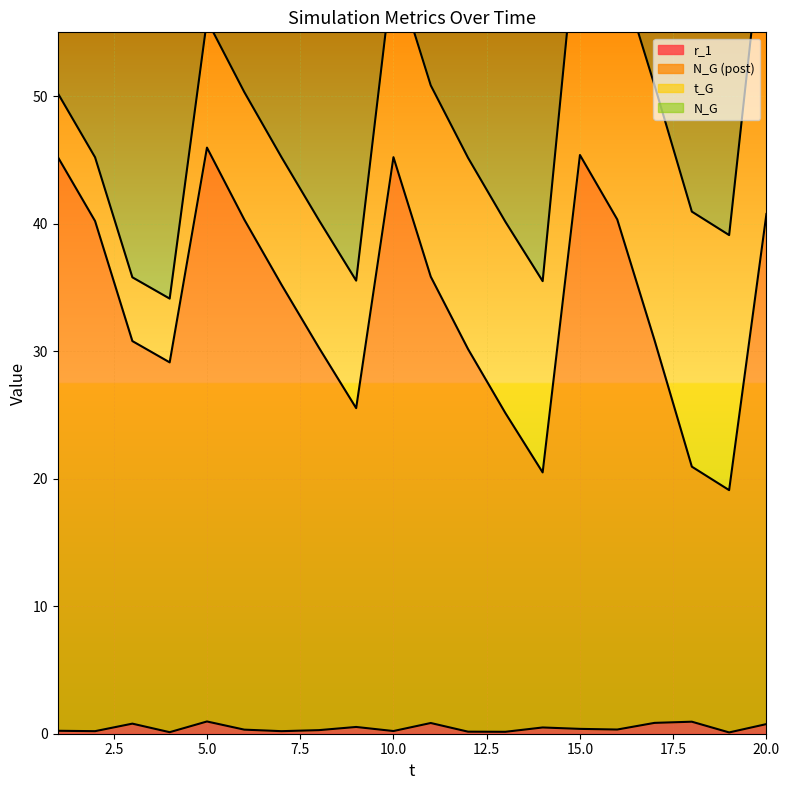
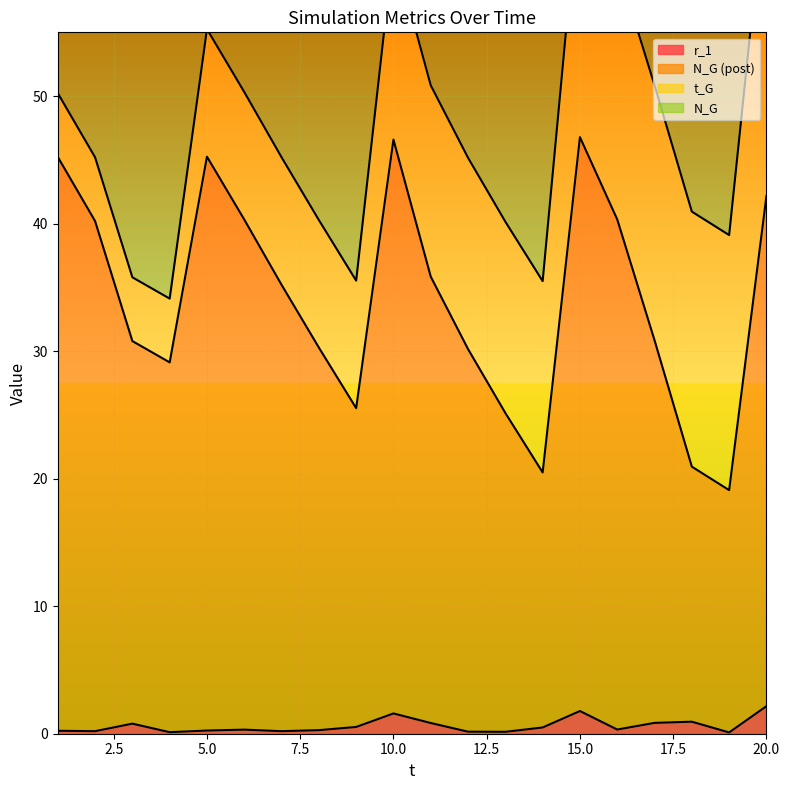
r_1, 5.0: 1.0 -> 0.3
r_1, 10.0: 0.2 -> 1.6
r_1, 15.0: 0.4 -> 1.8
r_1, 20.0: 0.8 -> 2.2
